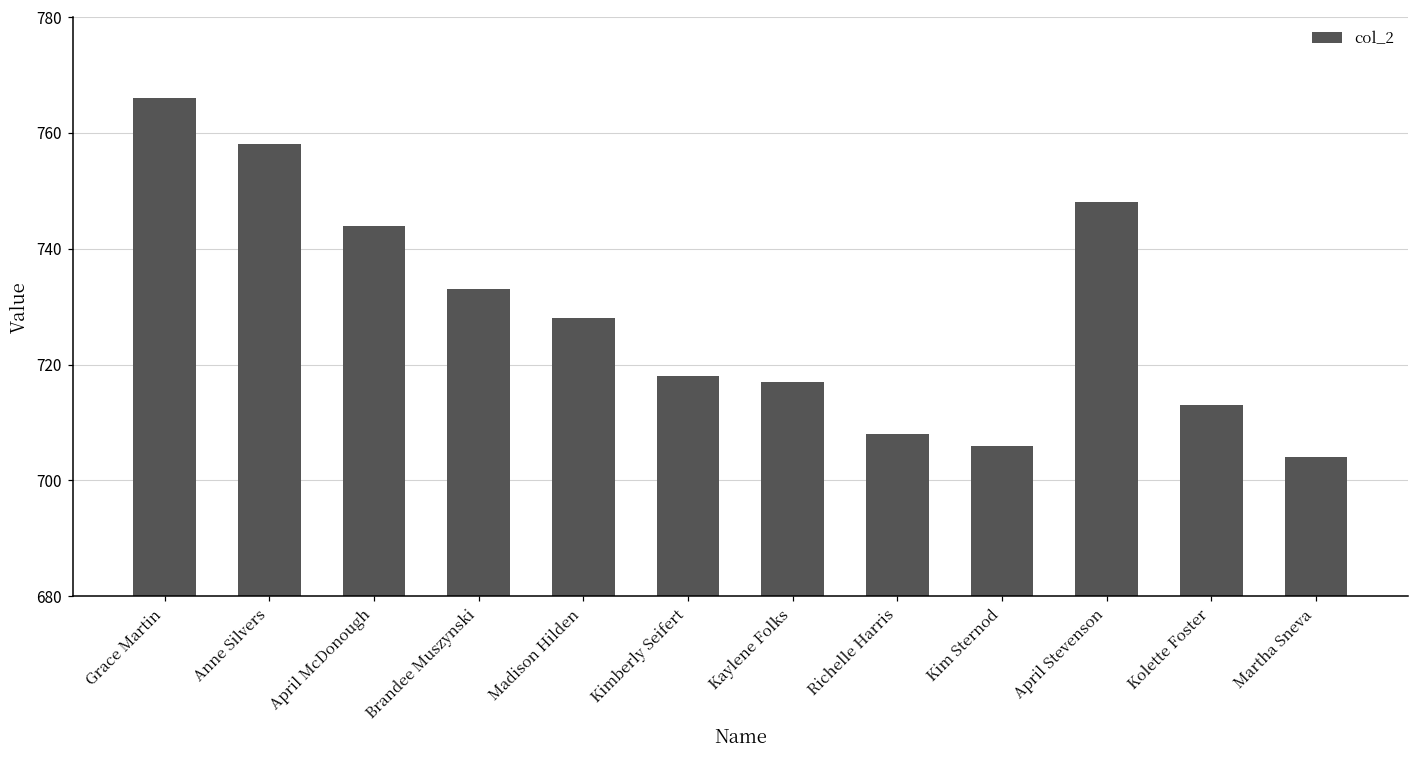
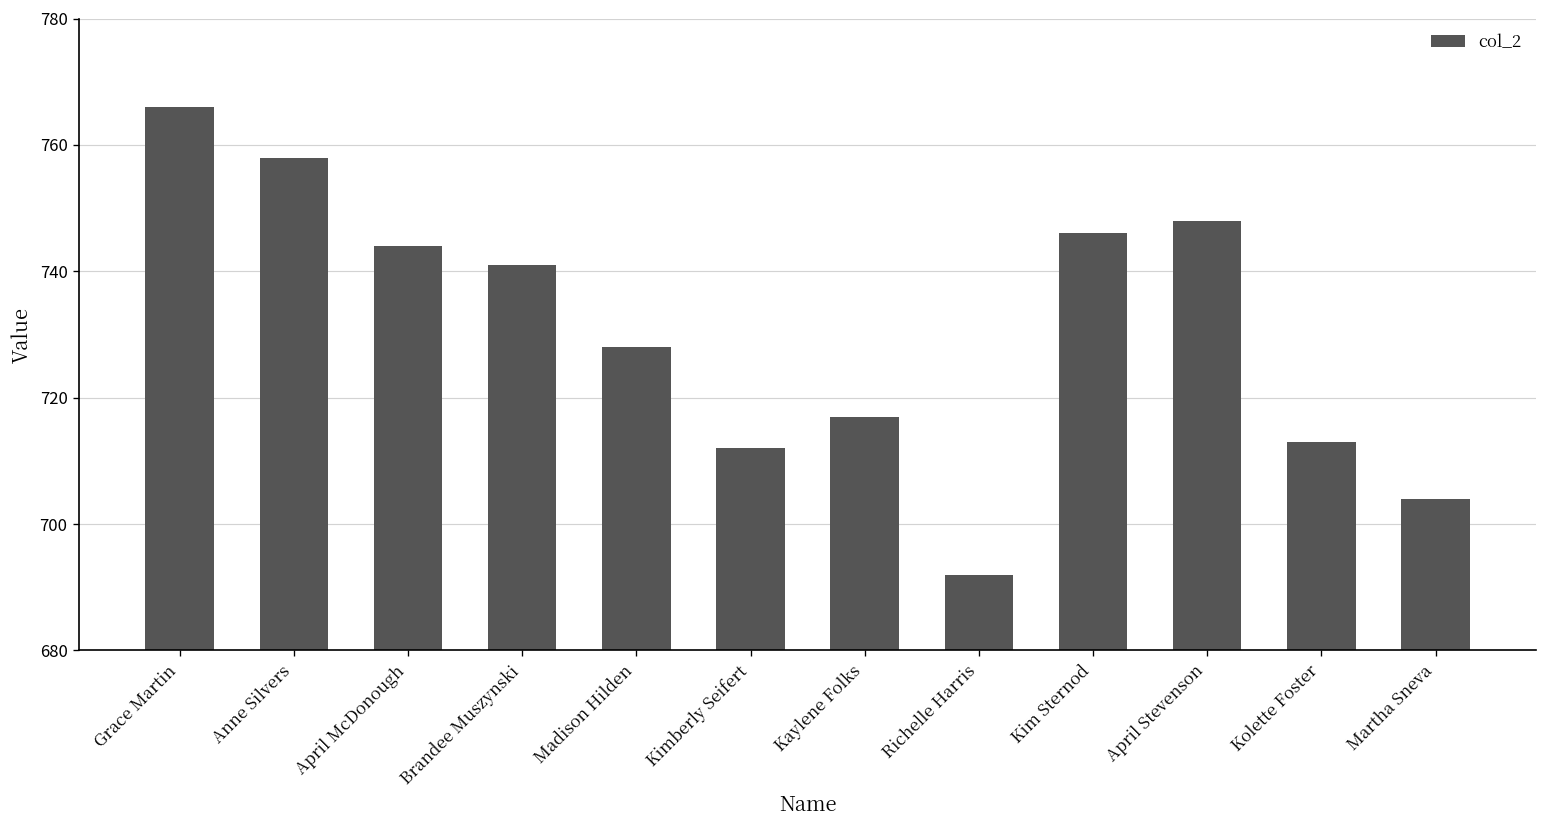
Brandee Muszynski: 733 -> 741
Kimberly Seifert: 718 -> 712
Richelle Harris: 708 -> 692
Kim Sternod: 706 -> 746
